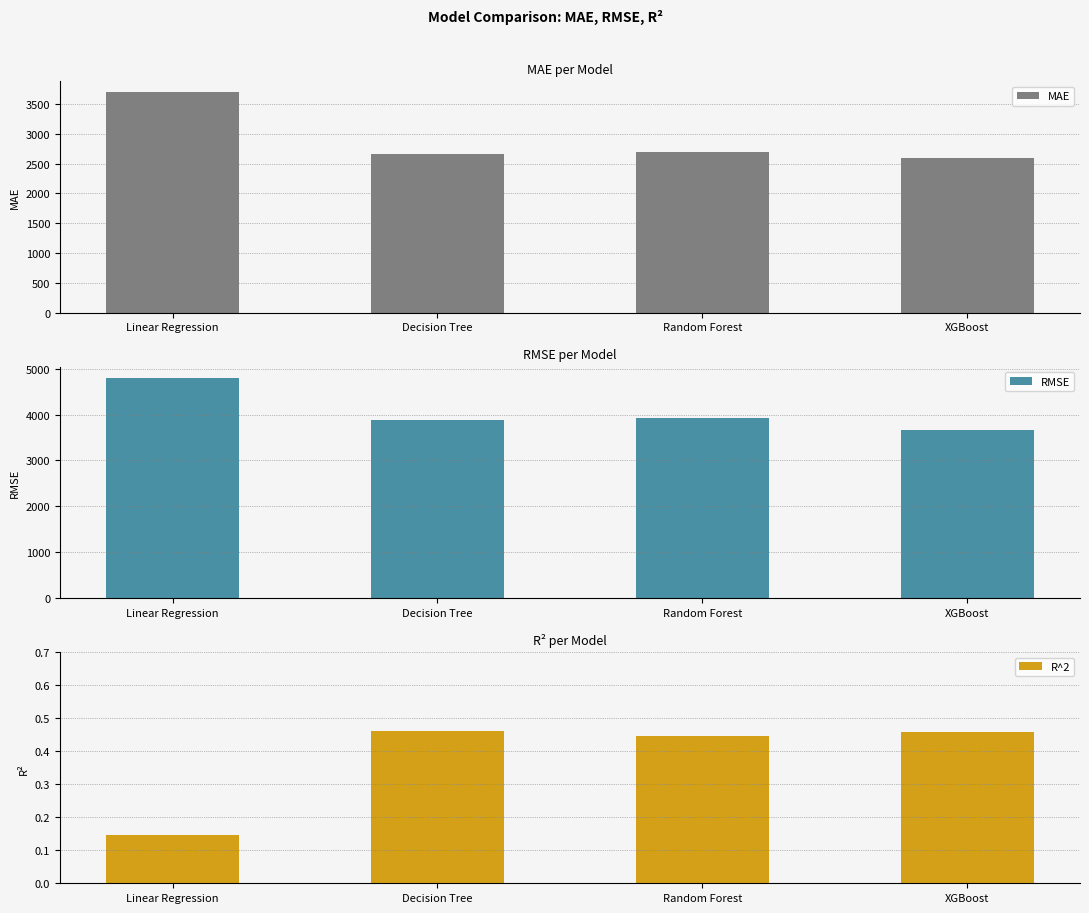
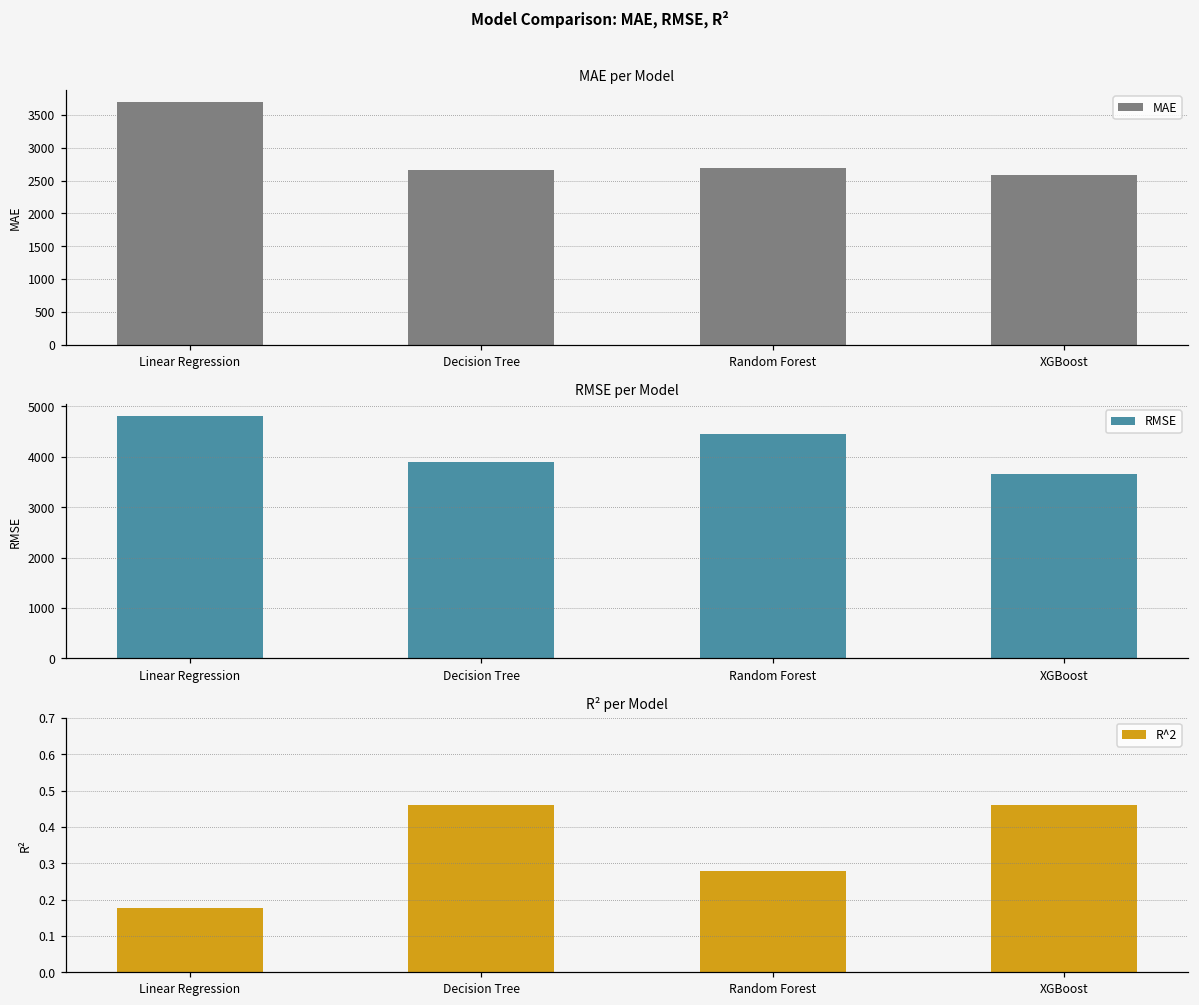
RMSE per Model, Random Forest: 3900 -> 4500
R² per Model, Linear Regression: 0.15 -> 0.18
R² per Model, Random Forest: 0.45 -> 0.28
